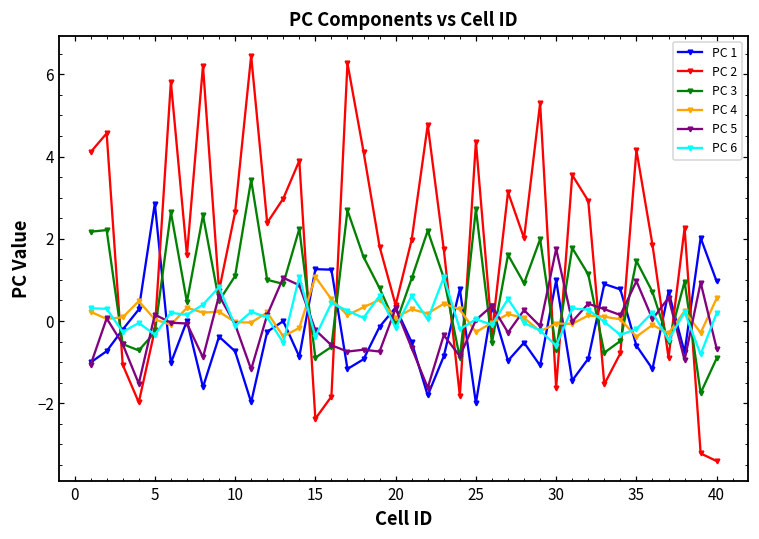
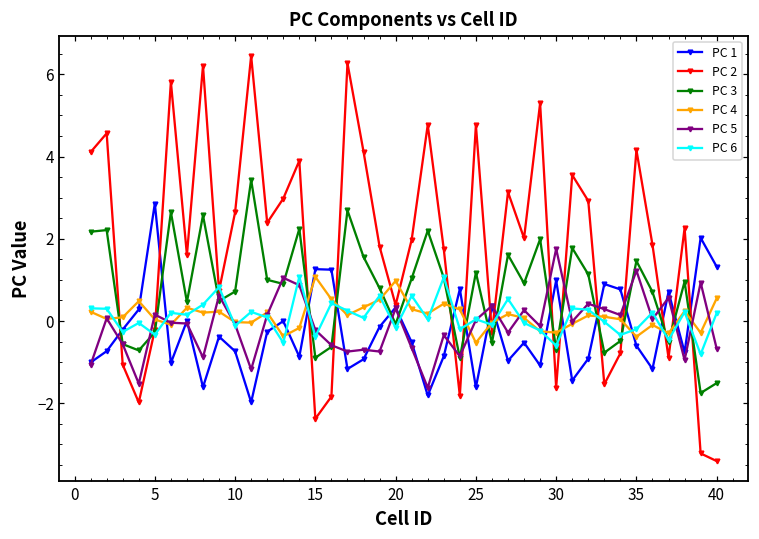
PC 3, 10: 1.1 -> 0.7
PC 4, 20: 0.1 -> 1.0
PC 1, 25: -2.0 -> -1.6
PC 2, 25: 4.4 -> 4.8
PC 3, 25: 2.7 -> 1.2
PC 4, 25: -0.3 -> -0.5
PC 4, 30: -0.1 -> -0.3
PC 5, 35: 1.0 -> 1.2
PC 1, 40: 1.0 -> 1.3
PC 3, 40: -0.9 -> -1.5
